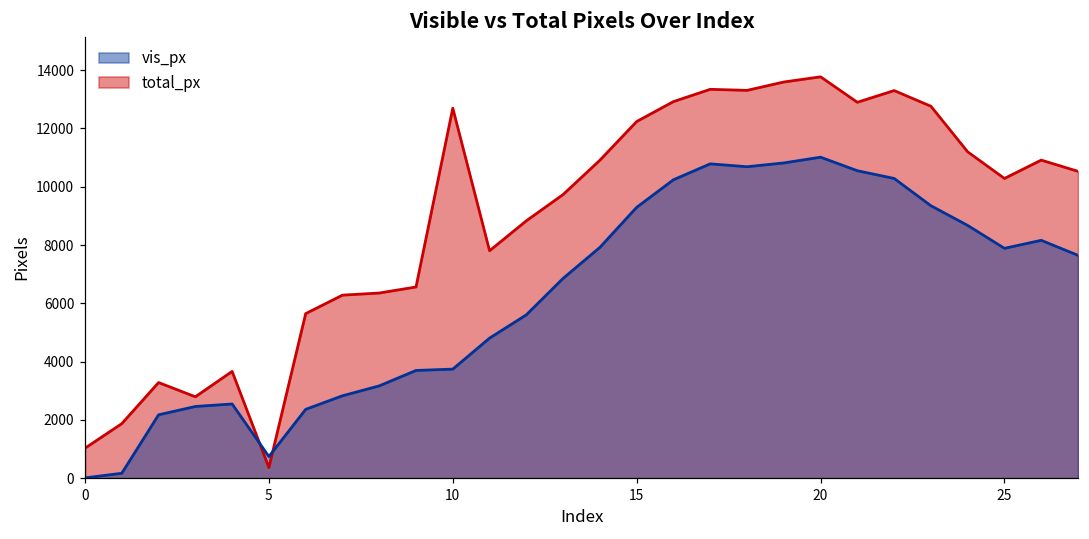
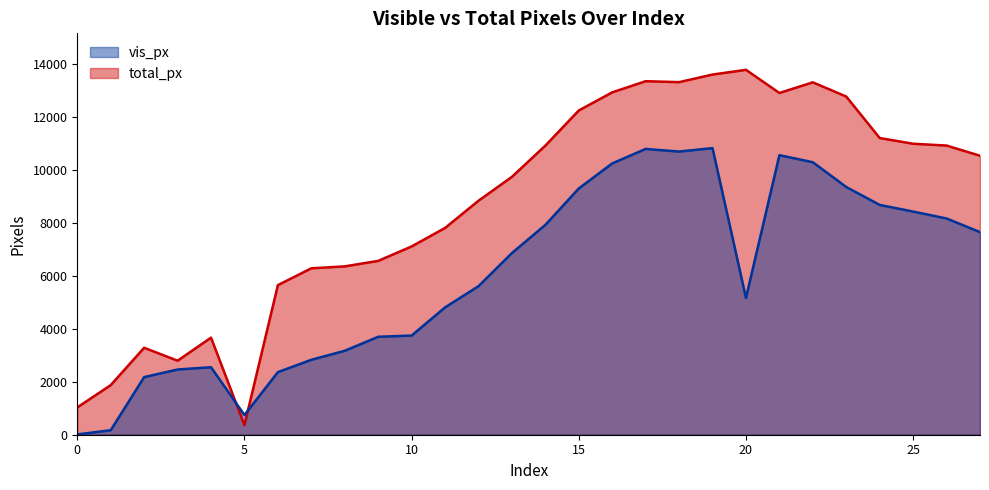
total_px, 10: 12700 -> 7100
vis_px, 20: 11000 -> 5200
total_px, 25: 10300 -> 11000
vis_px, 25: 7900 -> 8400
